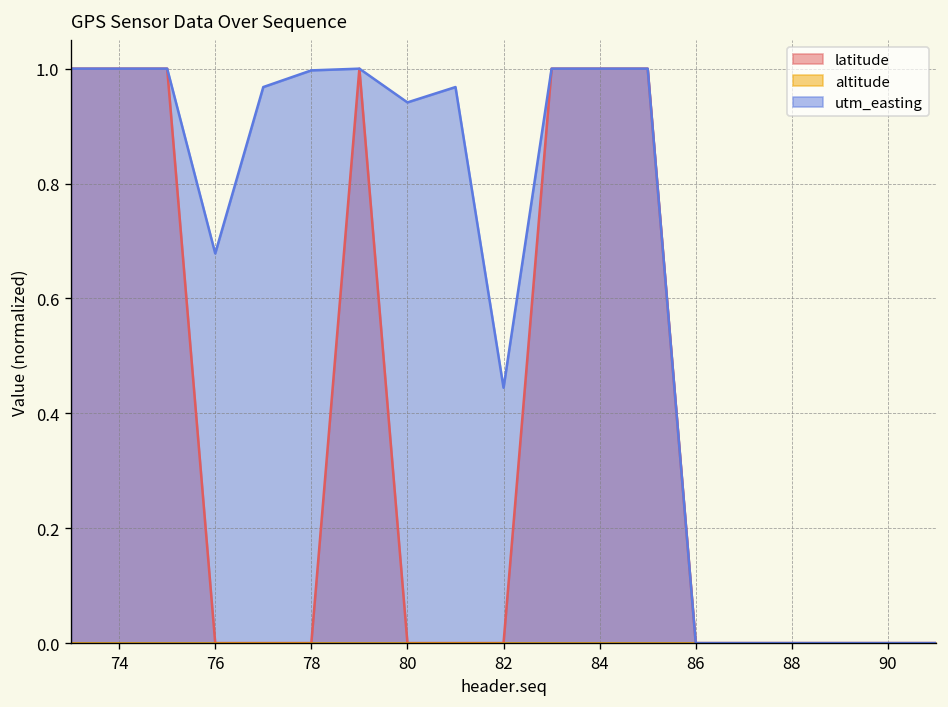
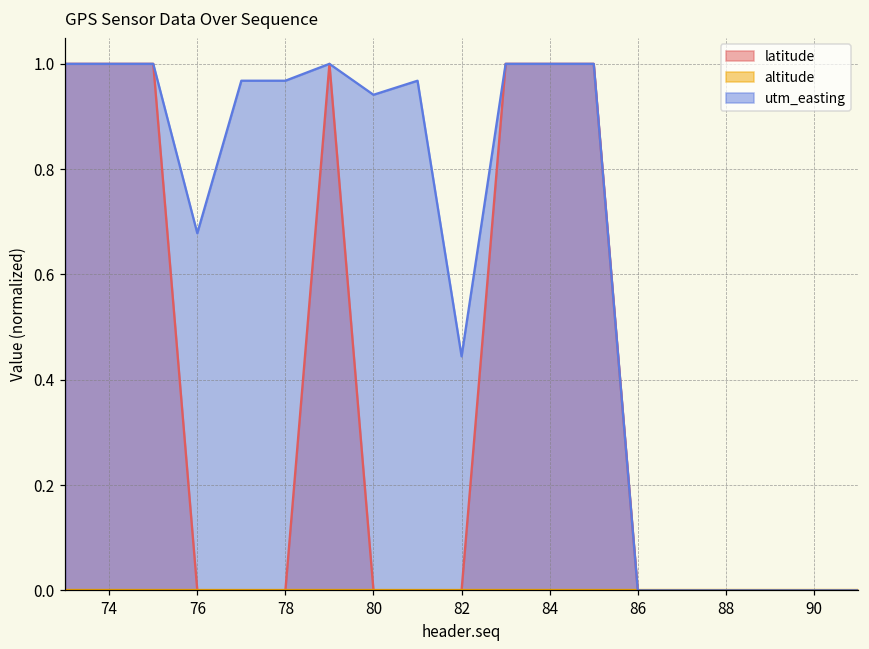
utm_easting, 78: 1.00 -> 0.97
